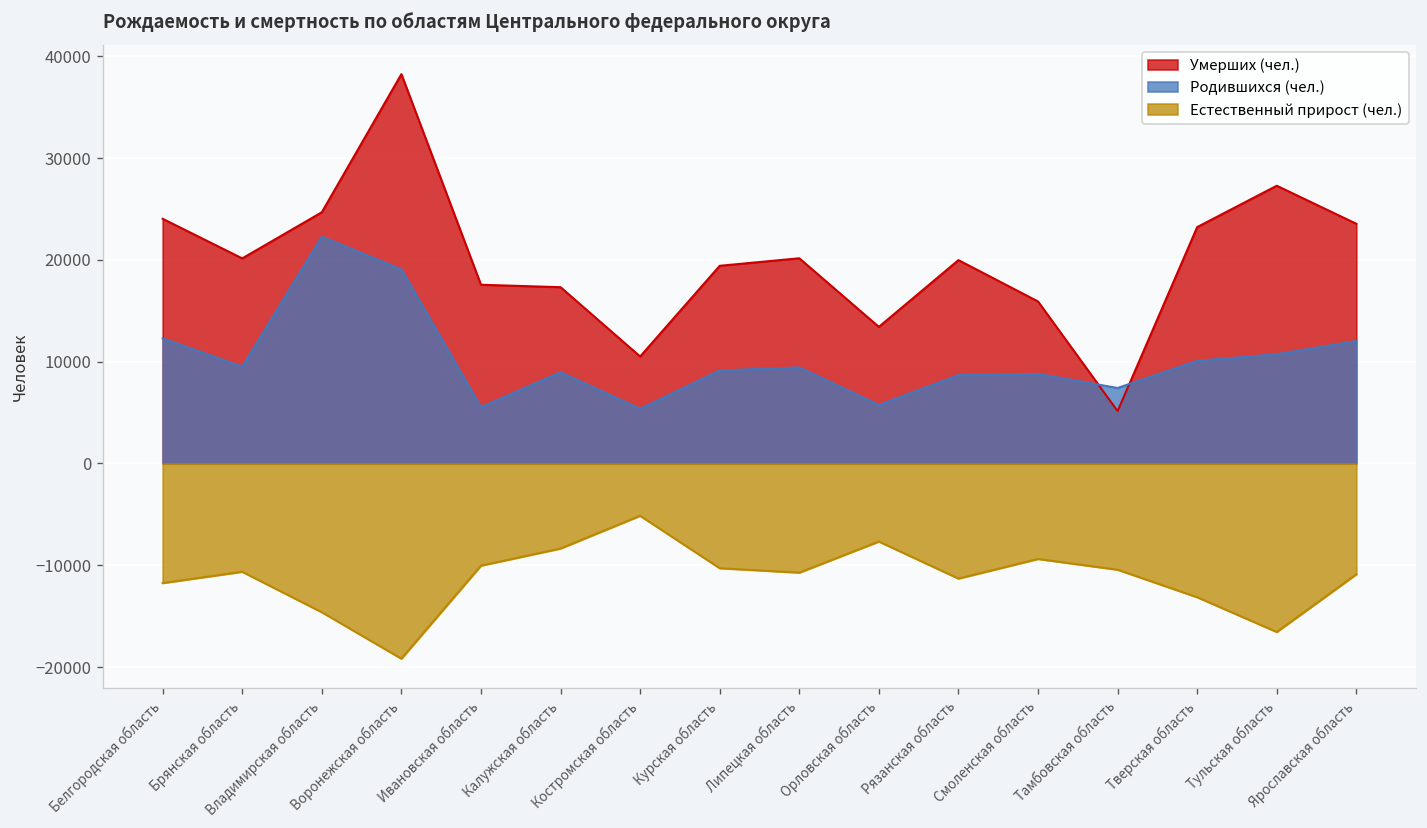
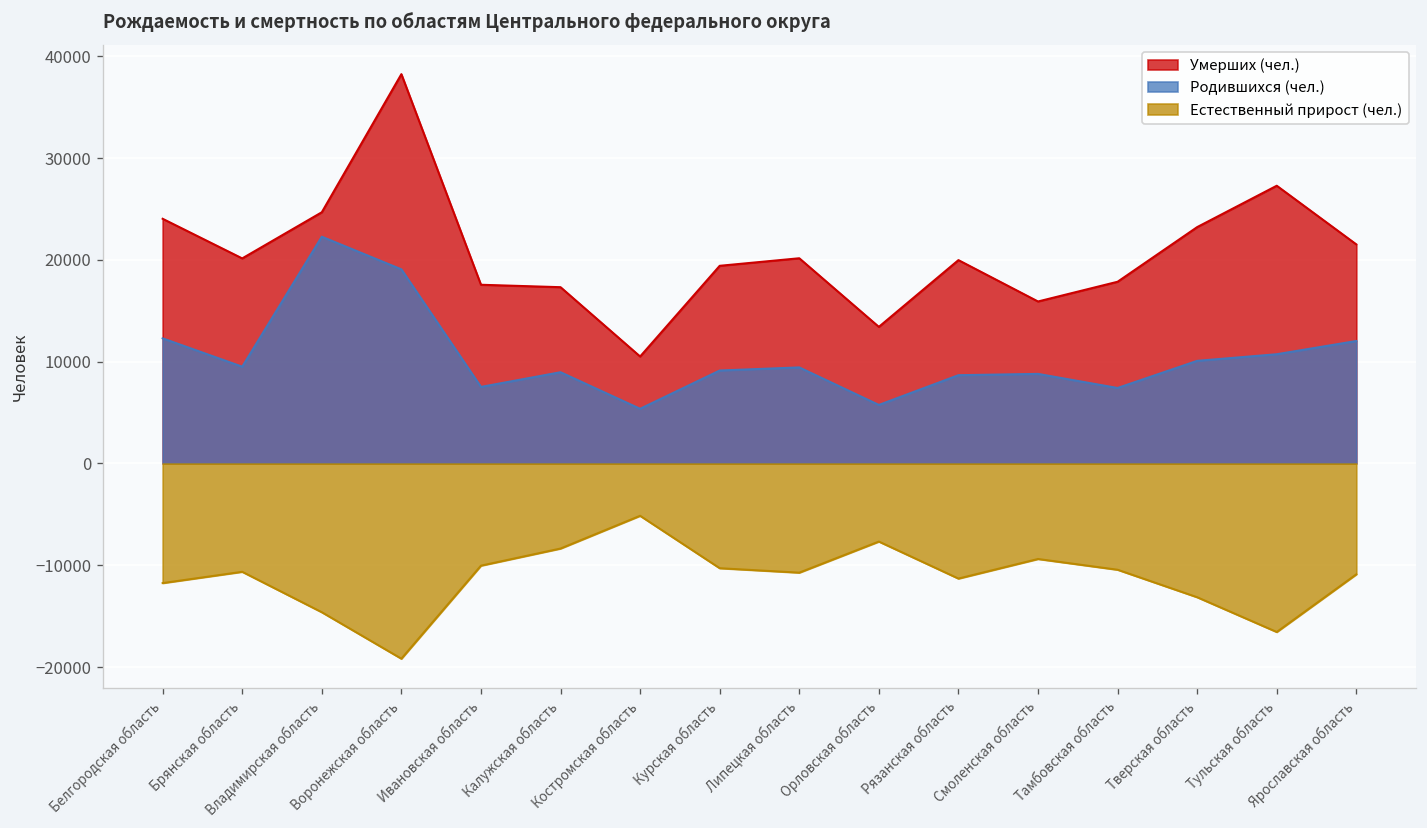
Родившихся (чел.), Ивановская область: 6000 -> 8000
Умерших (чел.), Тамбовская область: 5000 -> 18000
Умерших (чел.), Ярославская область: 24000 -> 22000
